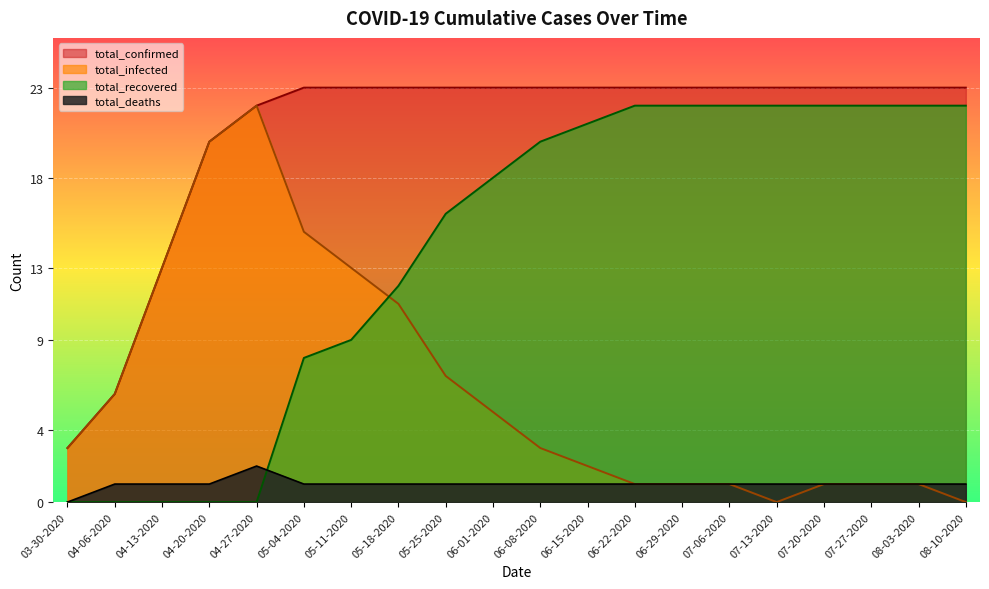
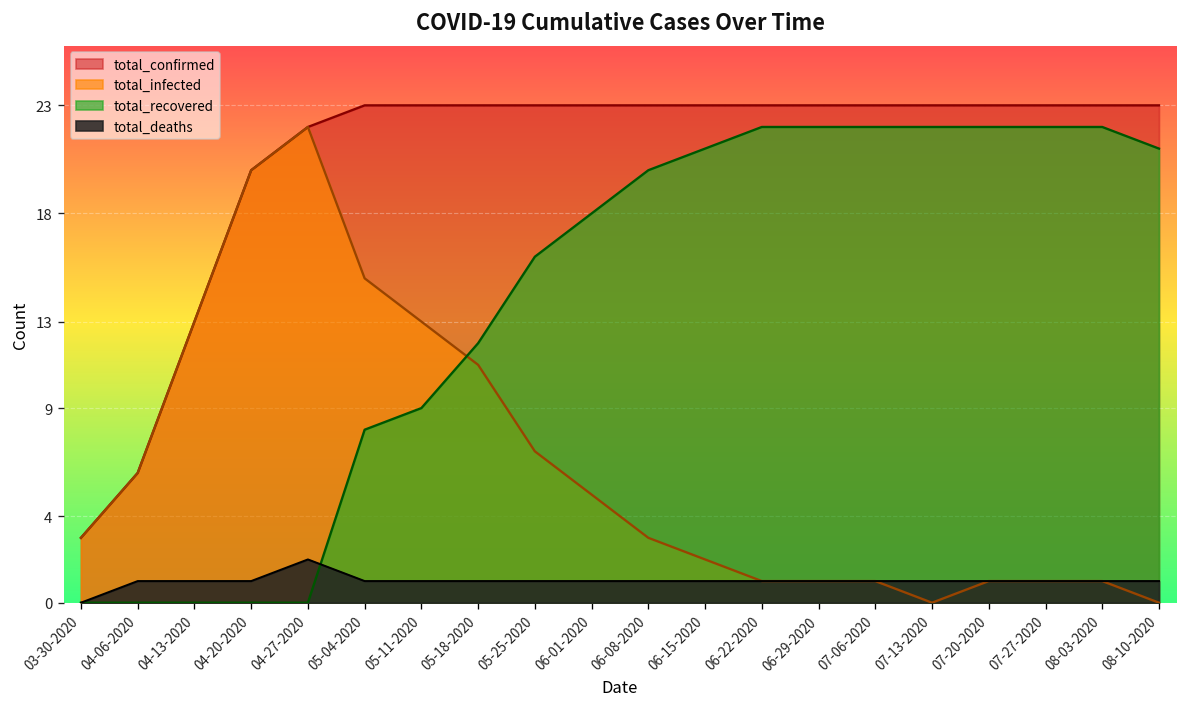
total_recovered, 08-10-2020: 22 -> 21
